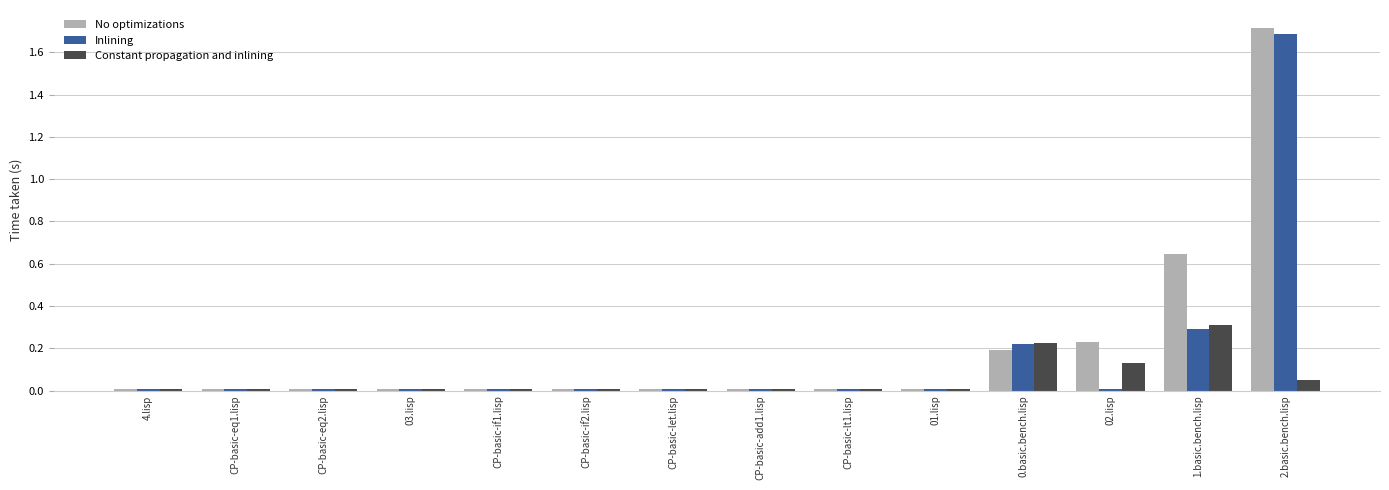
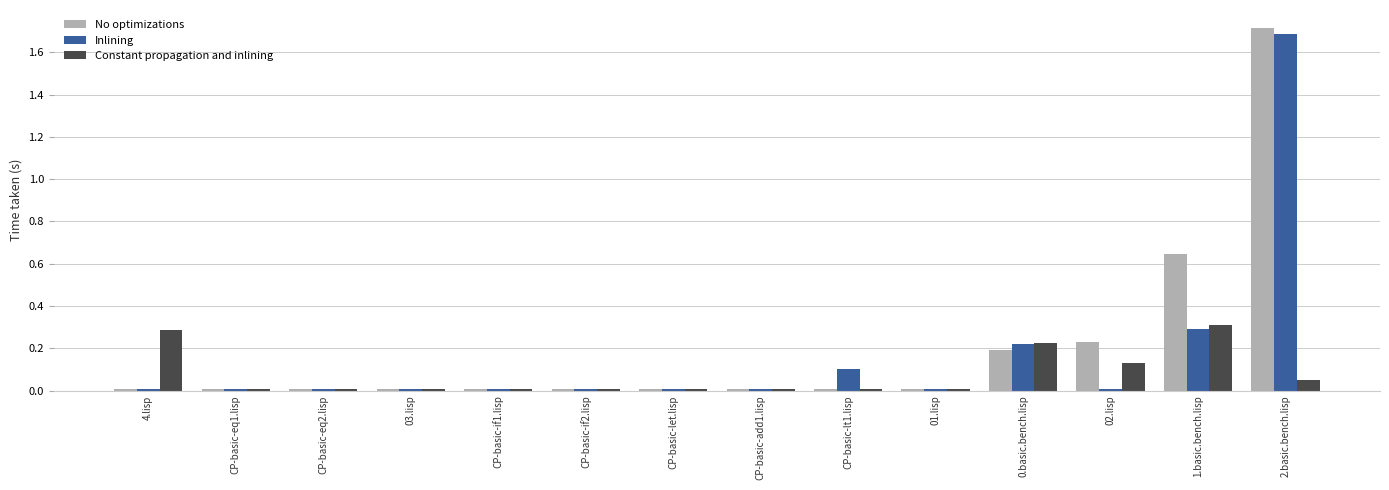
Constant propagation and inlining, 4.lisp: 0.01 -> 0.29
Inlining, CP-basic-lt1.lisp: 0.01 -> 0.10
